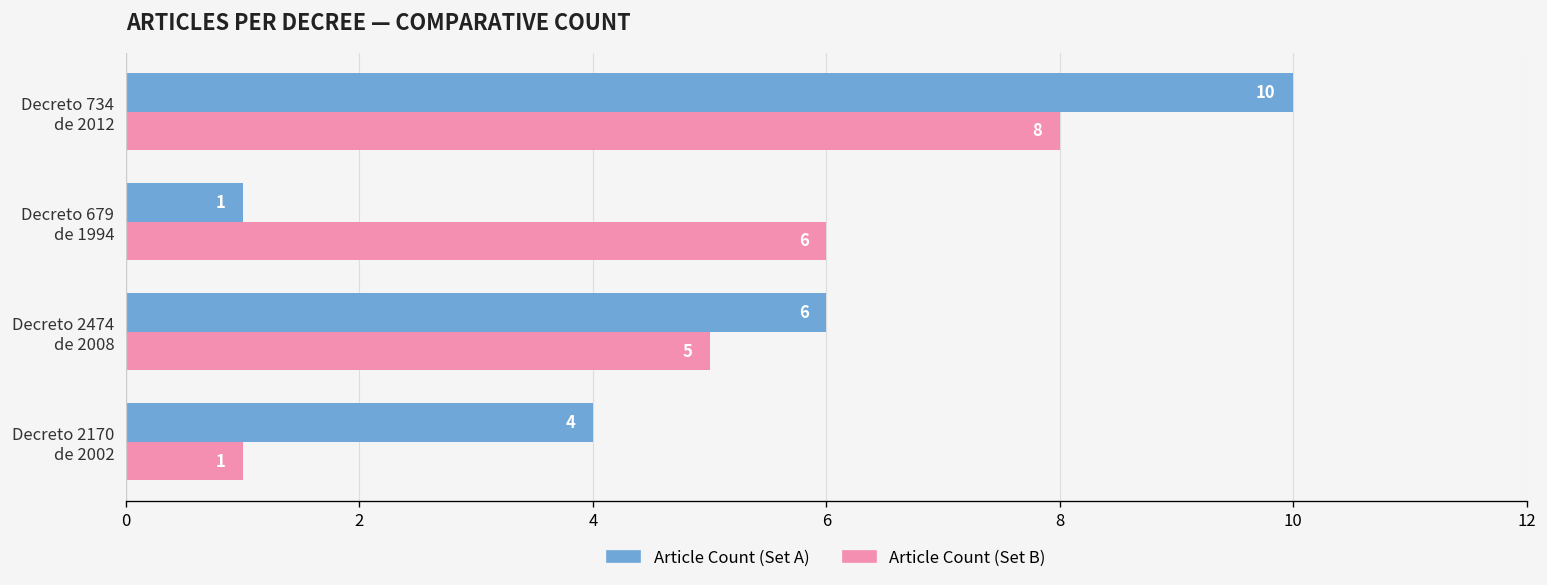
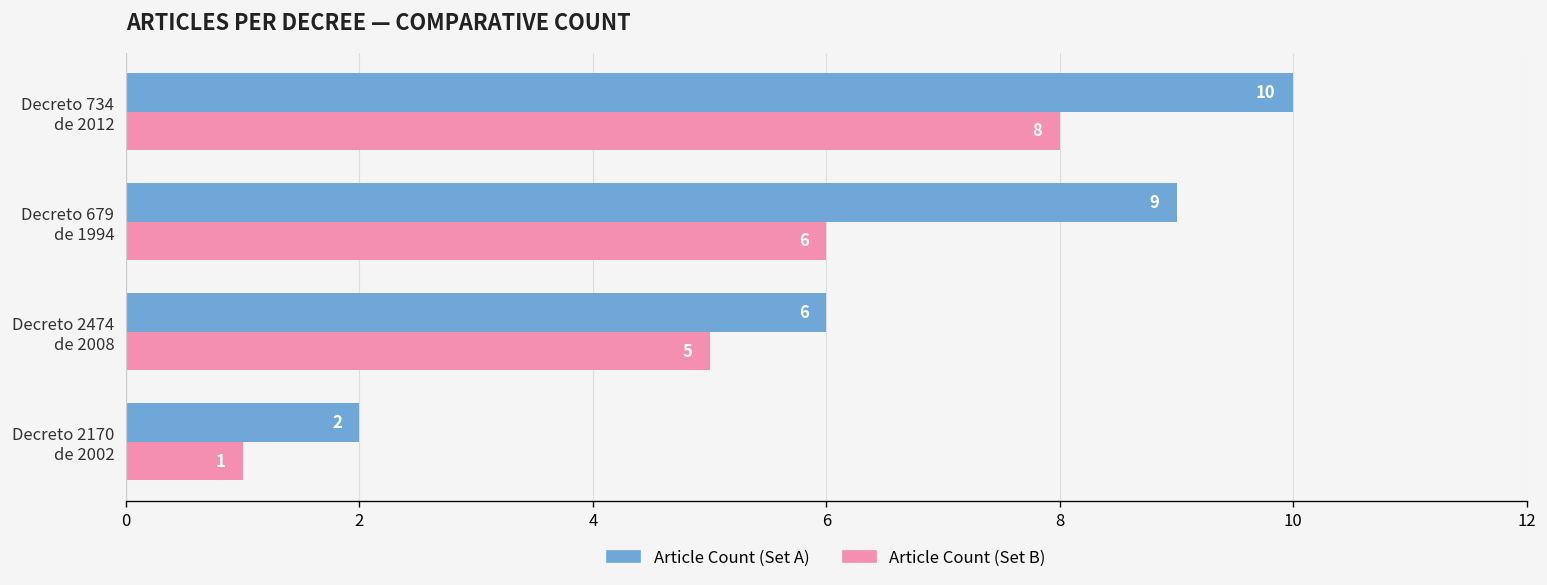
Article Count (Set A), Decreto 679 de 1994: 1 -> 9
Article Count (Set A), Decreto 2170 de 2002: 4 -> 2
